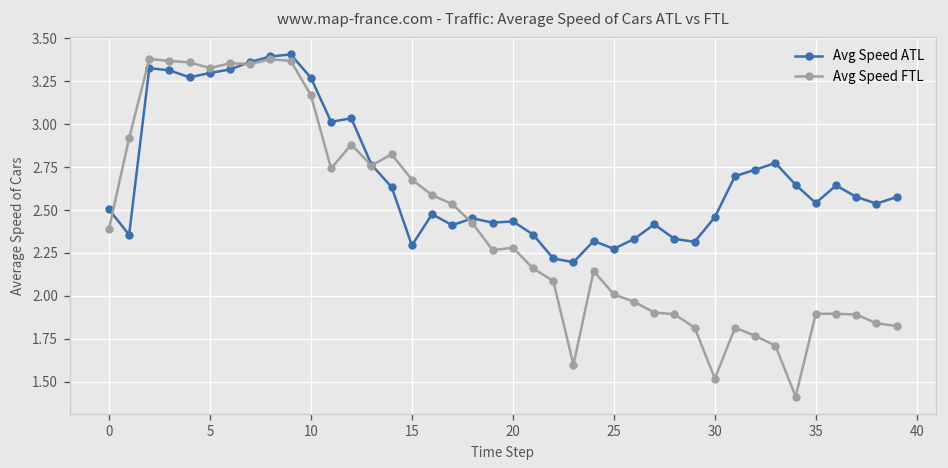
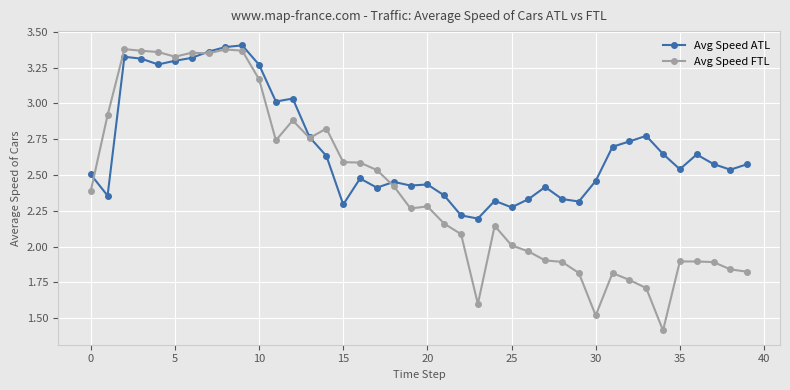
Avg Speed FTL, 15: 2.68 -> 2.59
